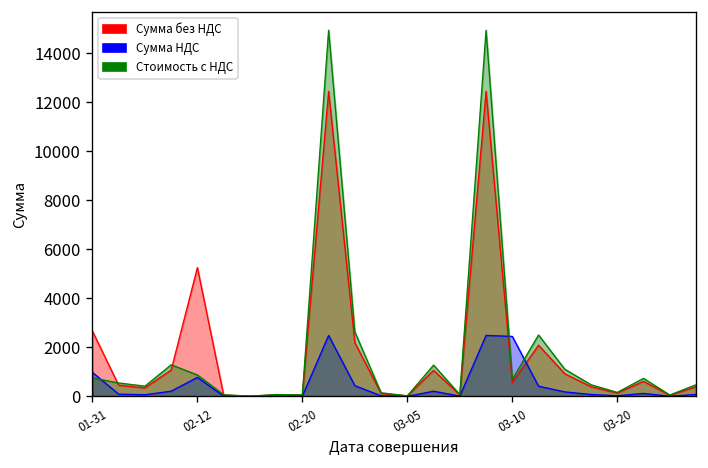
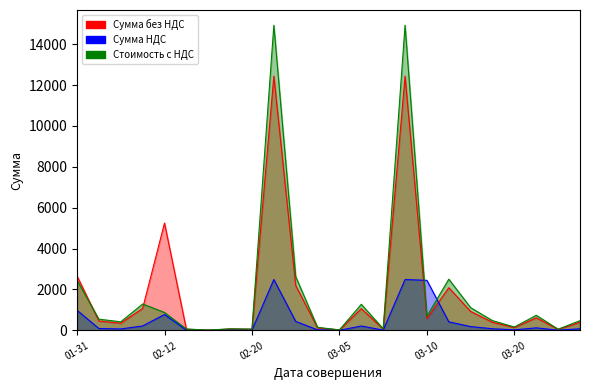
Стоимость с НДС, 01-31: 800 -> 2500
